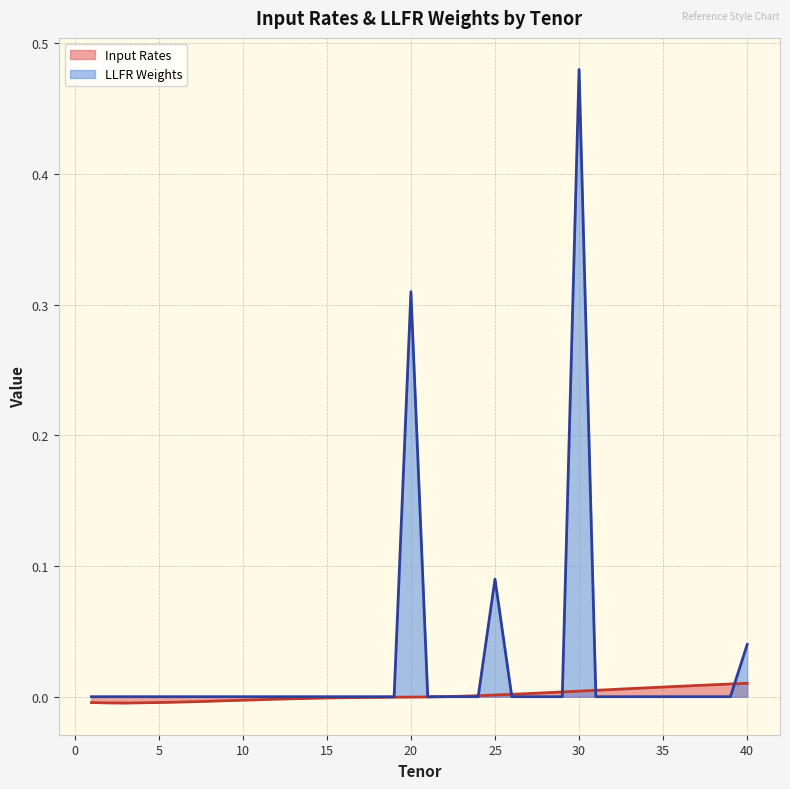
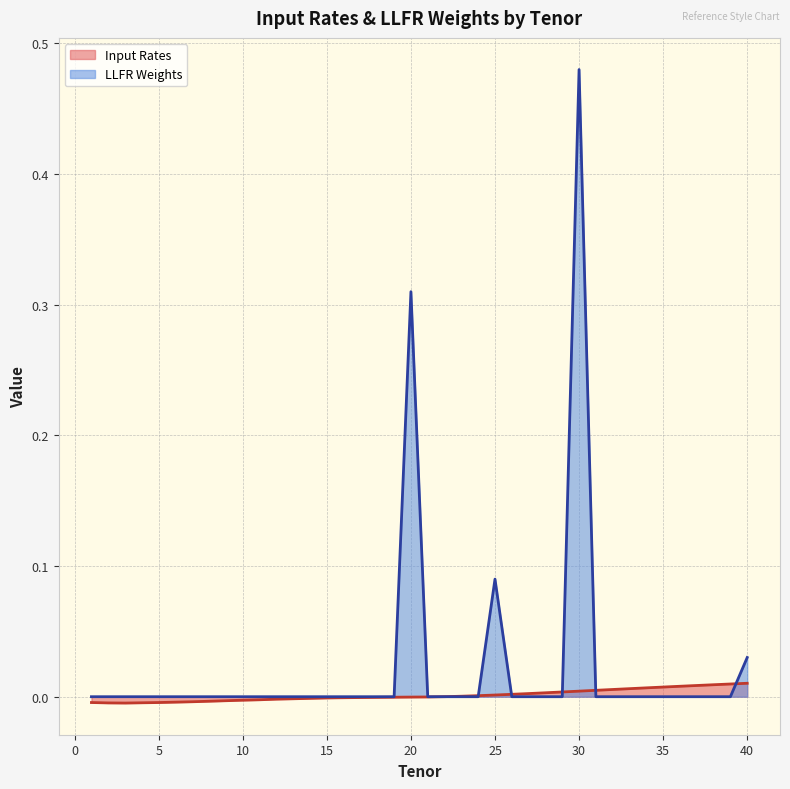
LLFR Weights, 40: 0.04 -> 0.03
